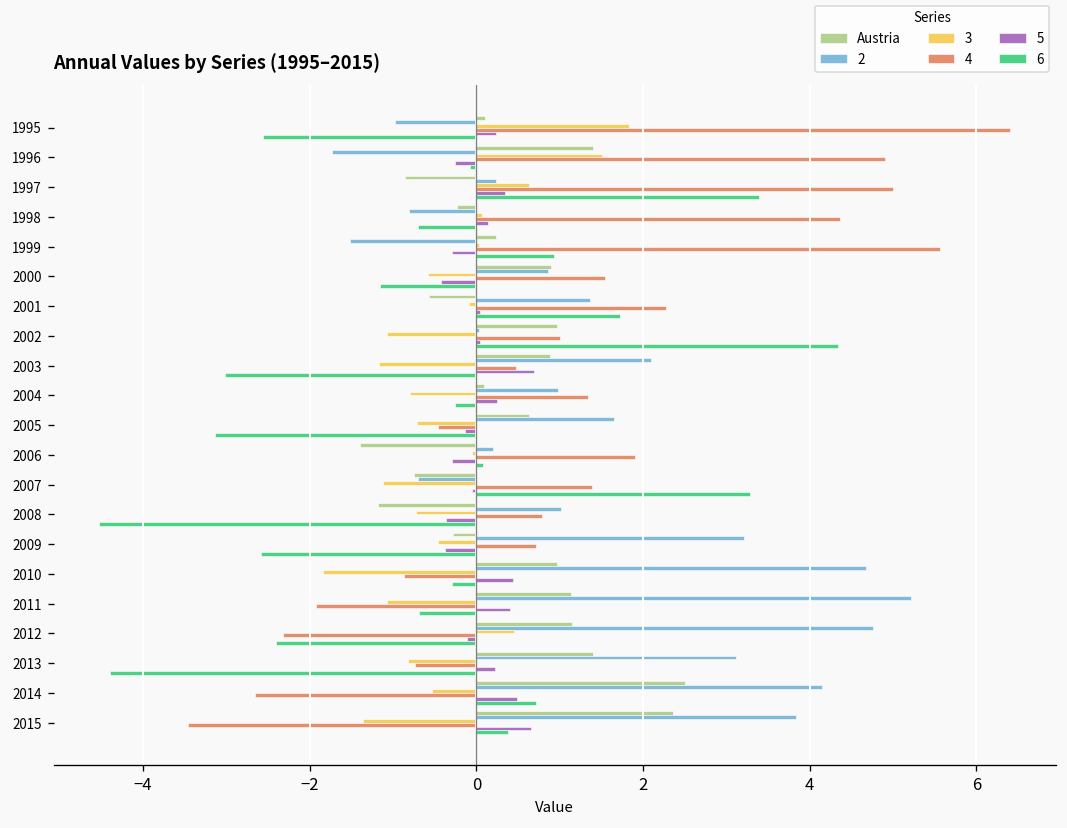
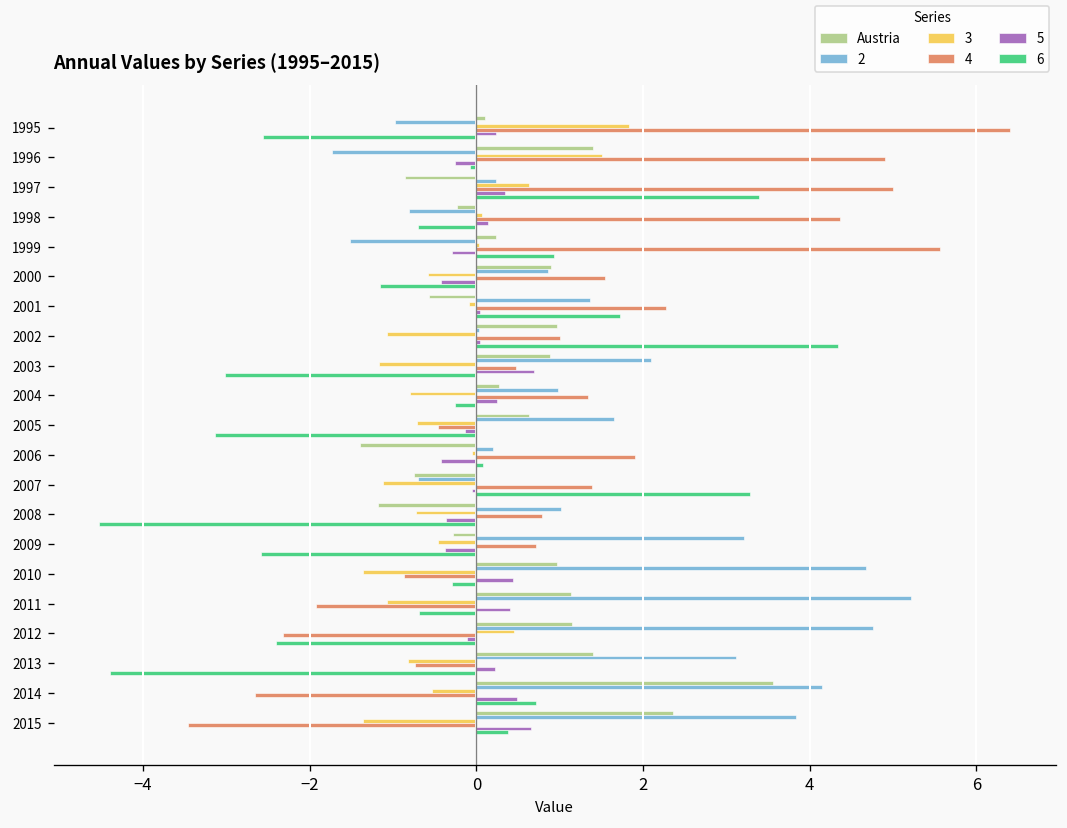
Austria, 2004: 0.1 -> 0.3
5, 2006: -0.3 -> -0.4
3, 2010: -1.8 -> -1.4
Austria, 2014: 2.5 -> 3.6
